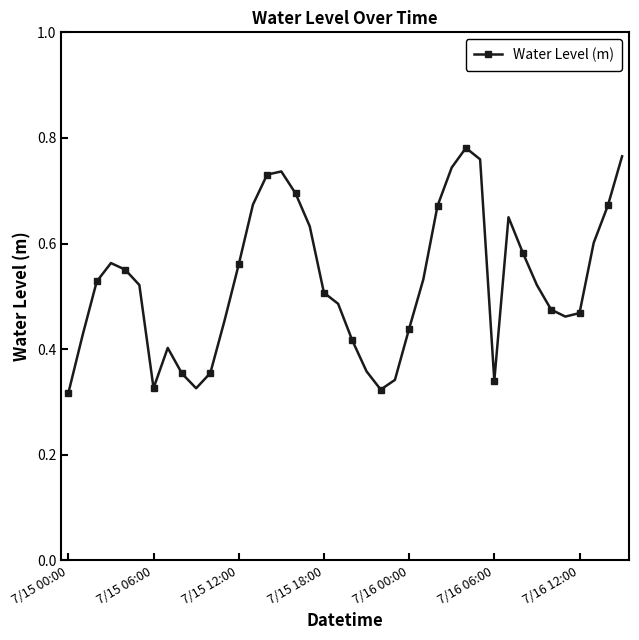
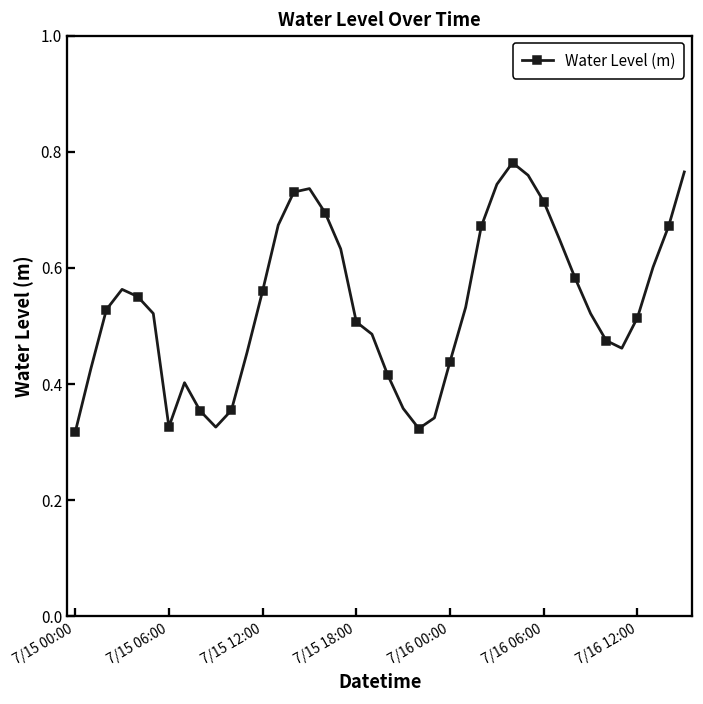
7/16 06:00: 0.34 -> 0.71
7/16 12:00: 0.47 -> 0.51
